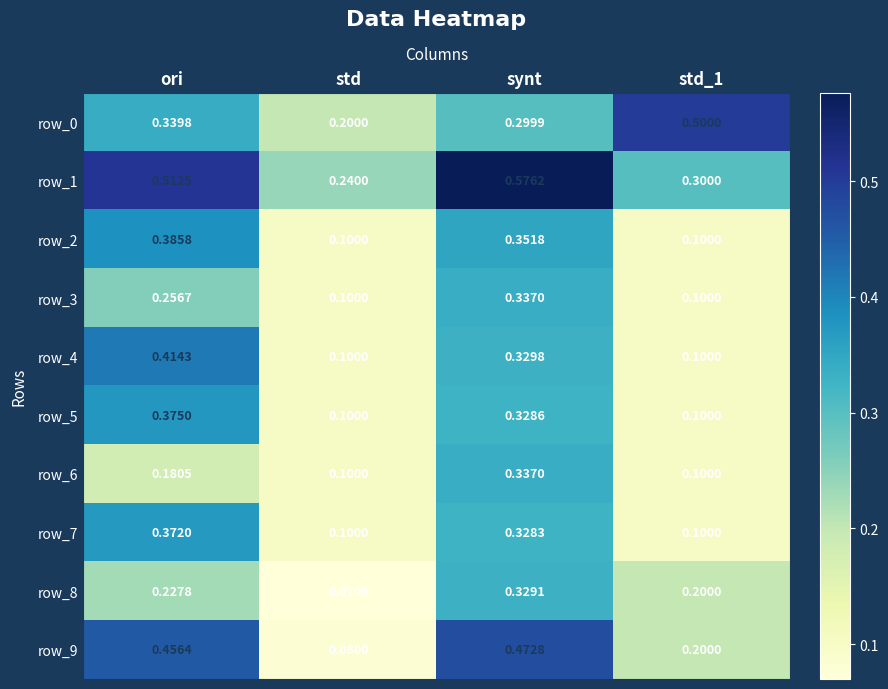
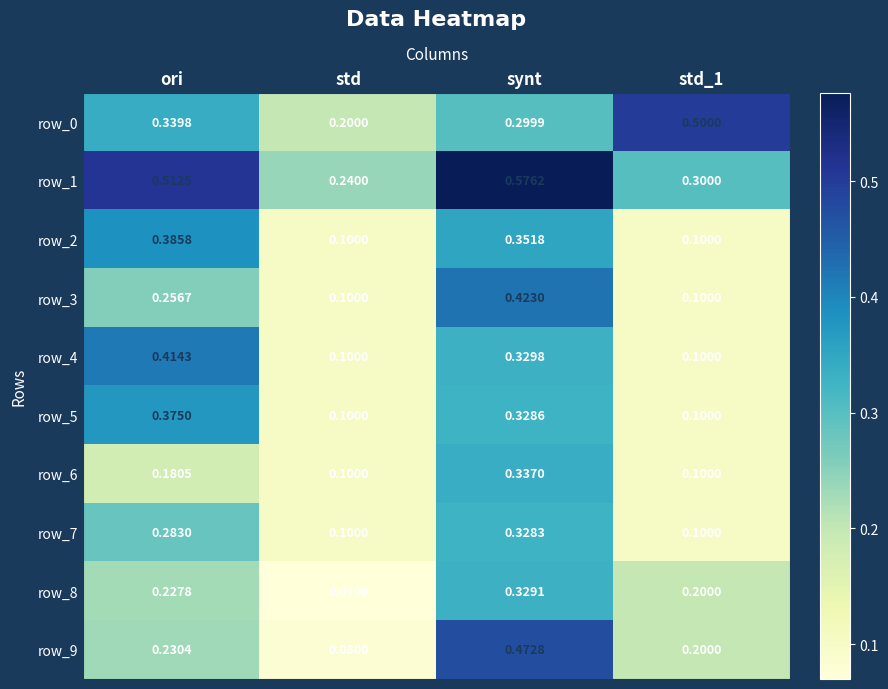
row_3, synt: 0.3370 -> 0.4230
row_7, ori: 0.3720 -> 0.2830
row_9, ori: 0.4564 -> 0.2304
